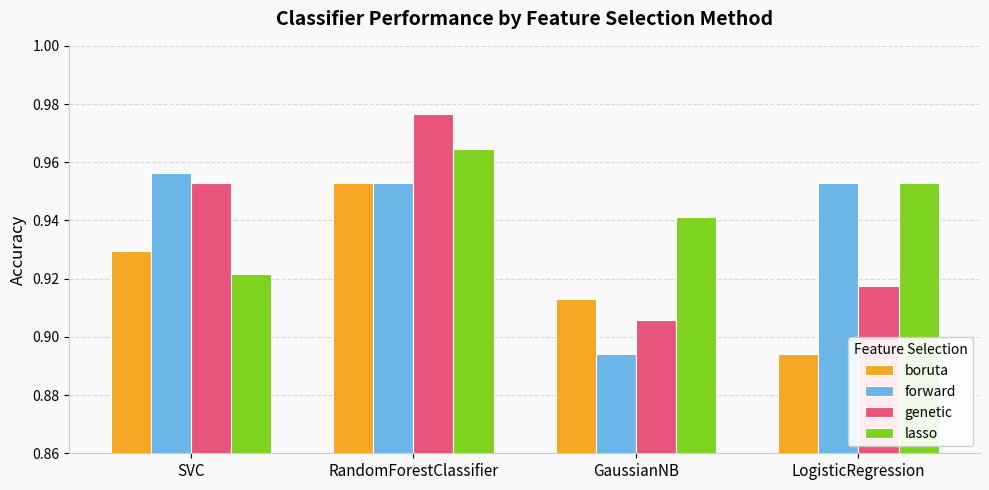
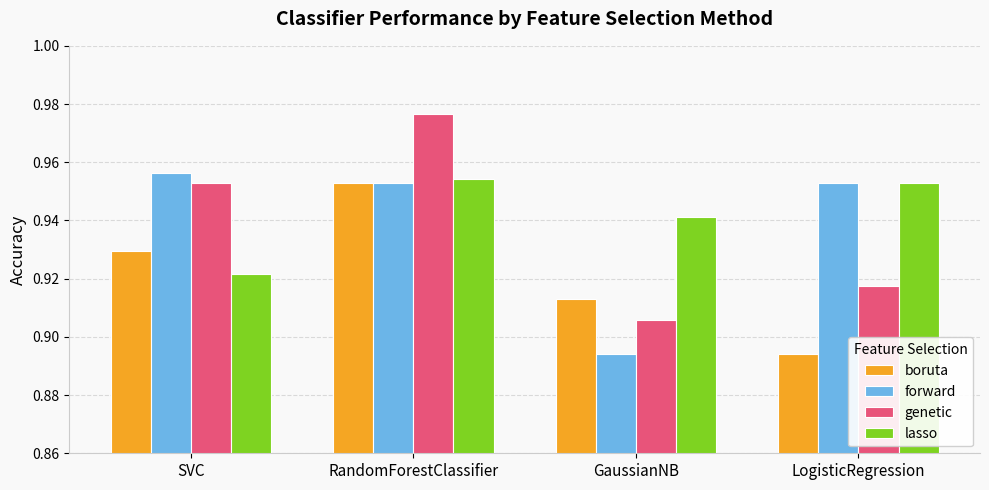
lasso, RandomForestClassifier: 0.965 -> 0.954
